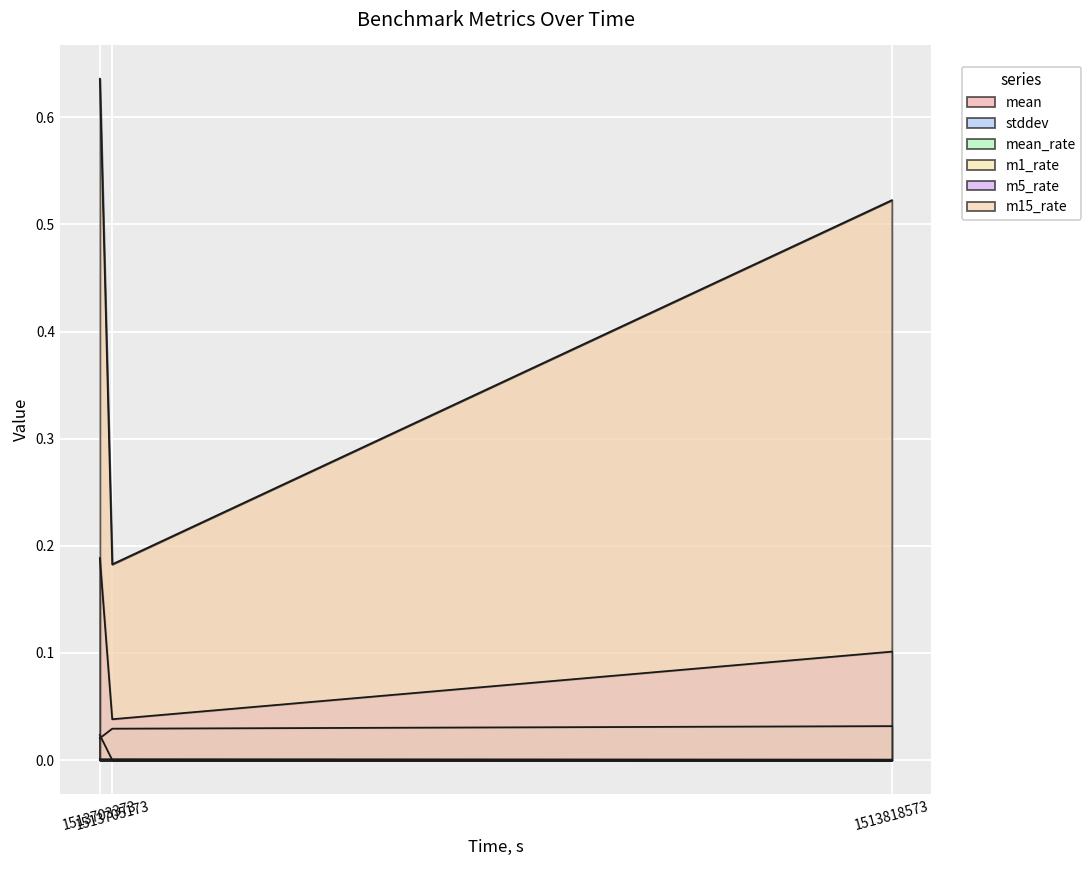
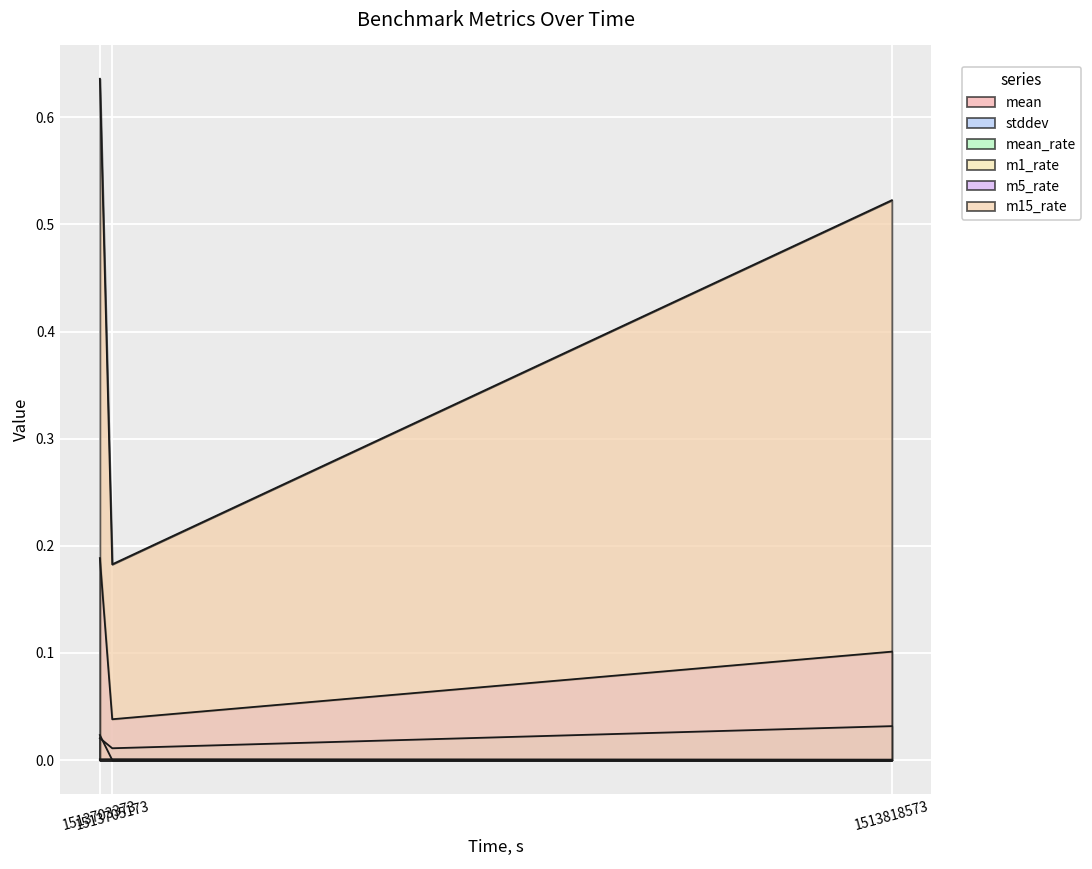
mean_rate, 1513705173: 0.03 -> 0.01
